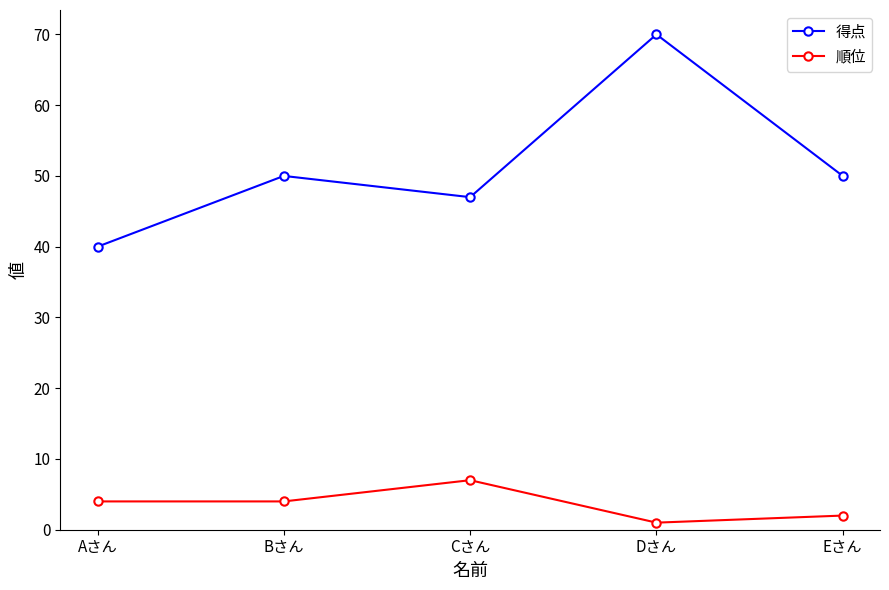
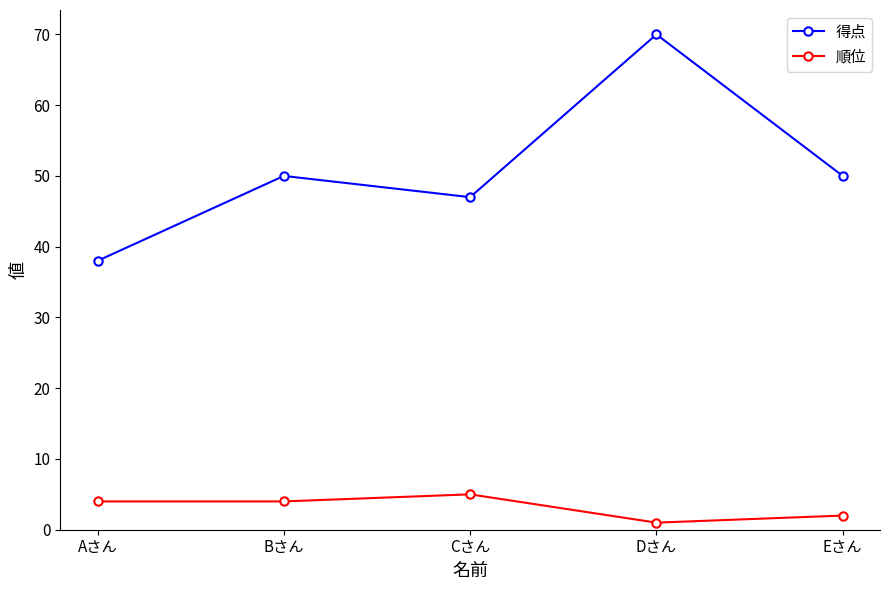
得点, Aさん: 40 -> 38
順位, Cさん: 7 -> 5
